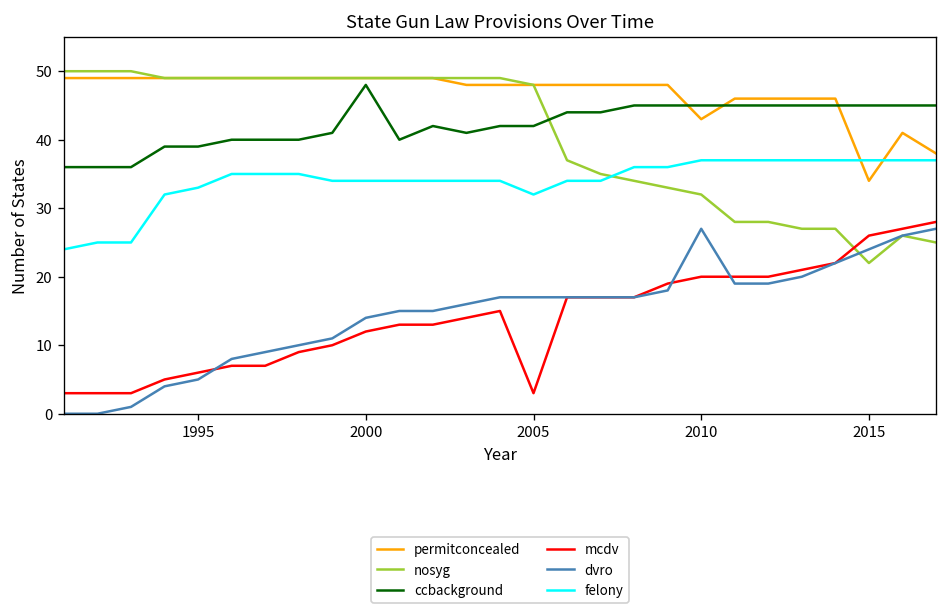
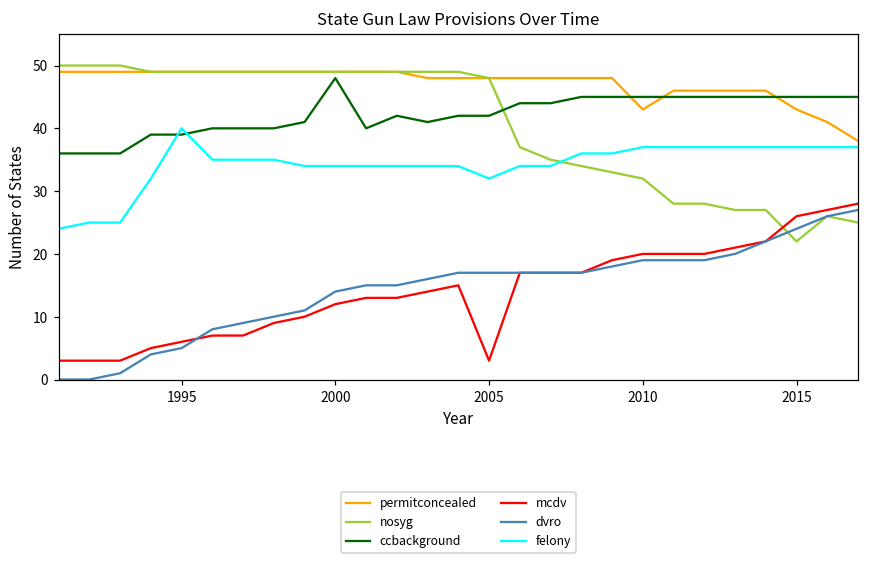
felony, 1995: 33 -> 40
dvro, 2010: 27 -> 19
permitconcealed, 2015: 34 -> 43
